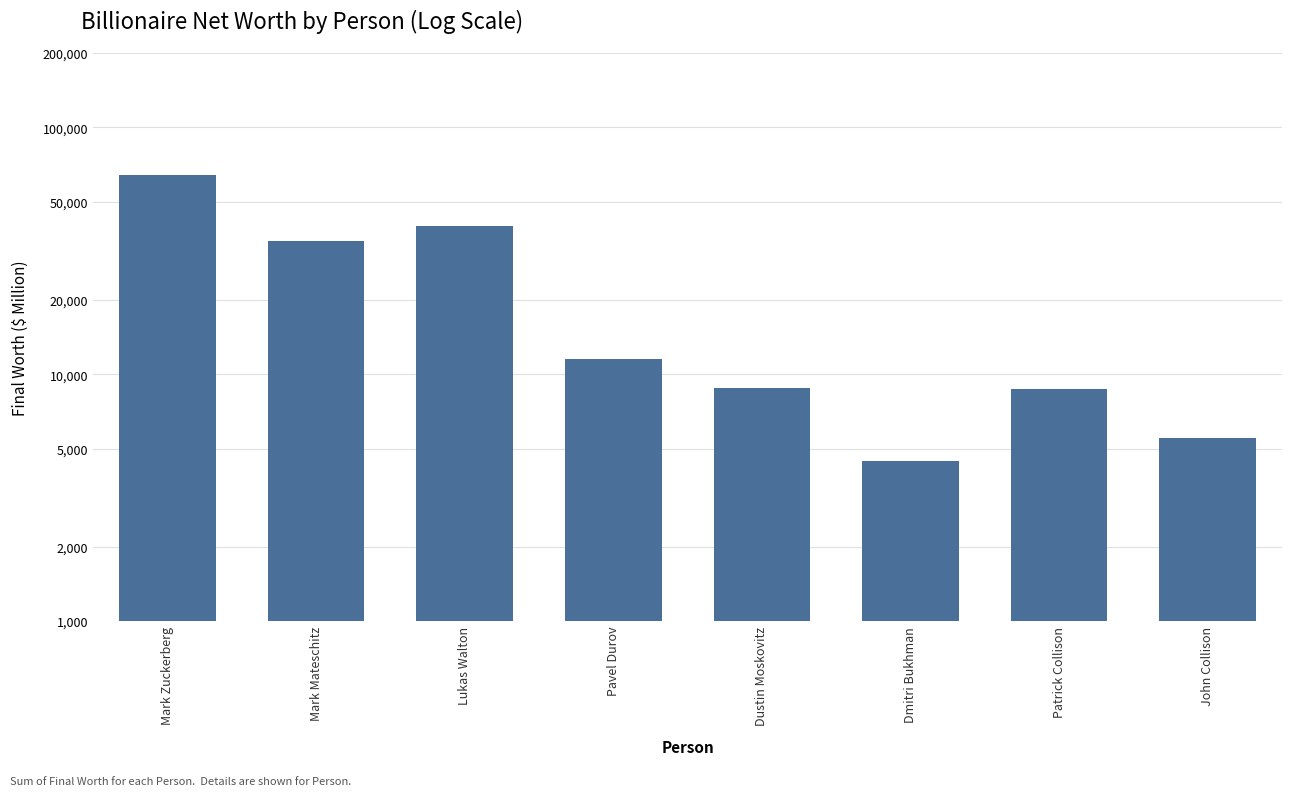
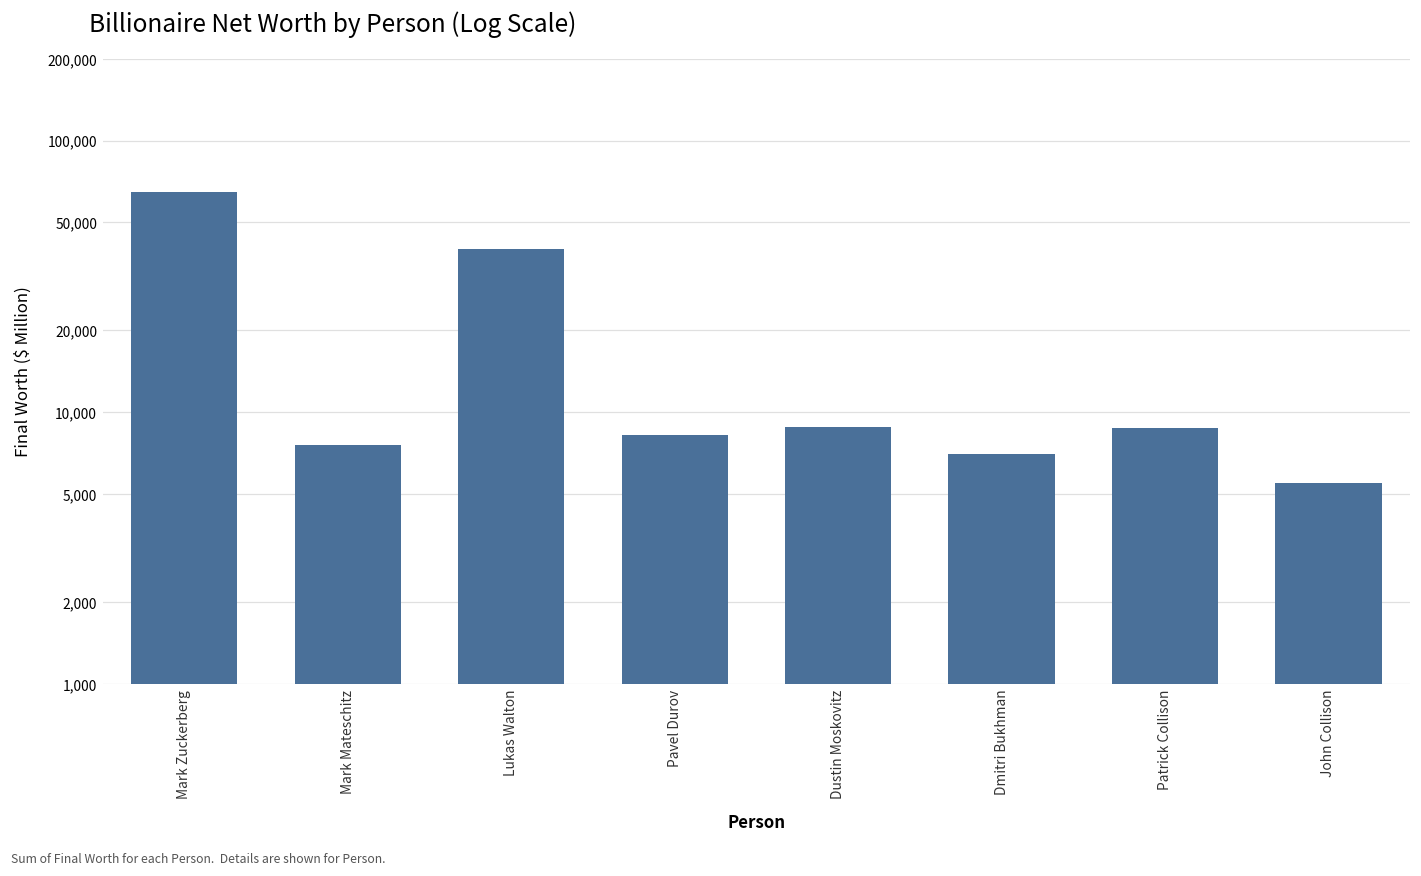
Mark Mateschitz: 35,000 -> 7,600
Pavel Durov: 12,000 -> 8,200
Dmitri Bukhman: 4,400 -> 7,000
